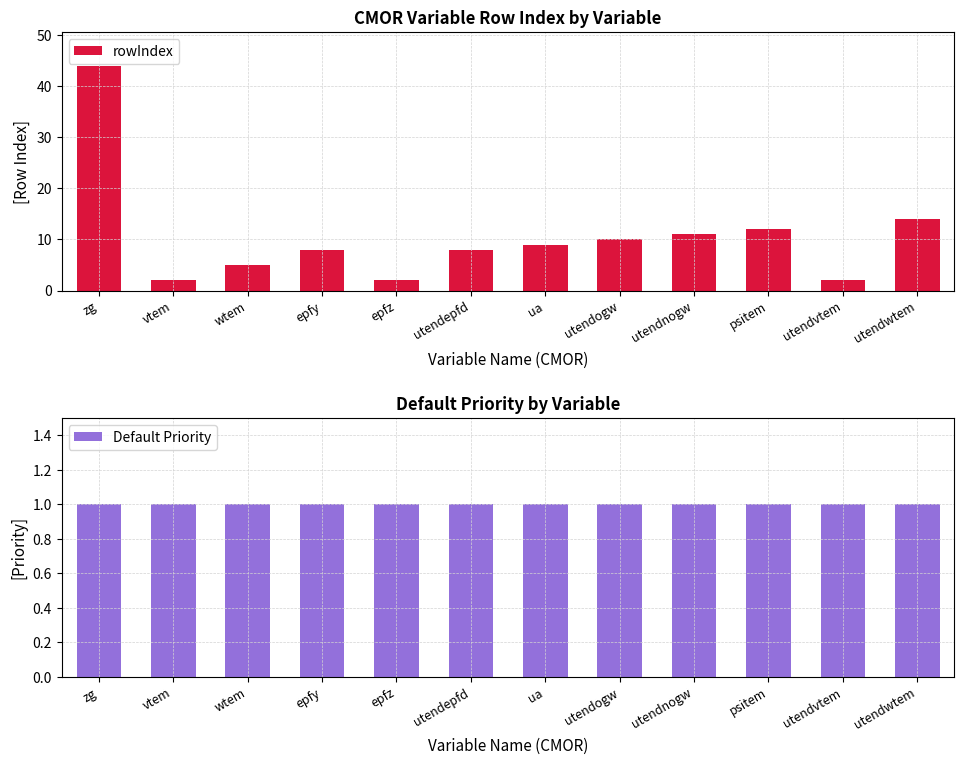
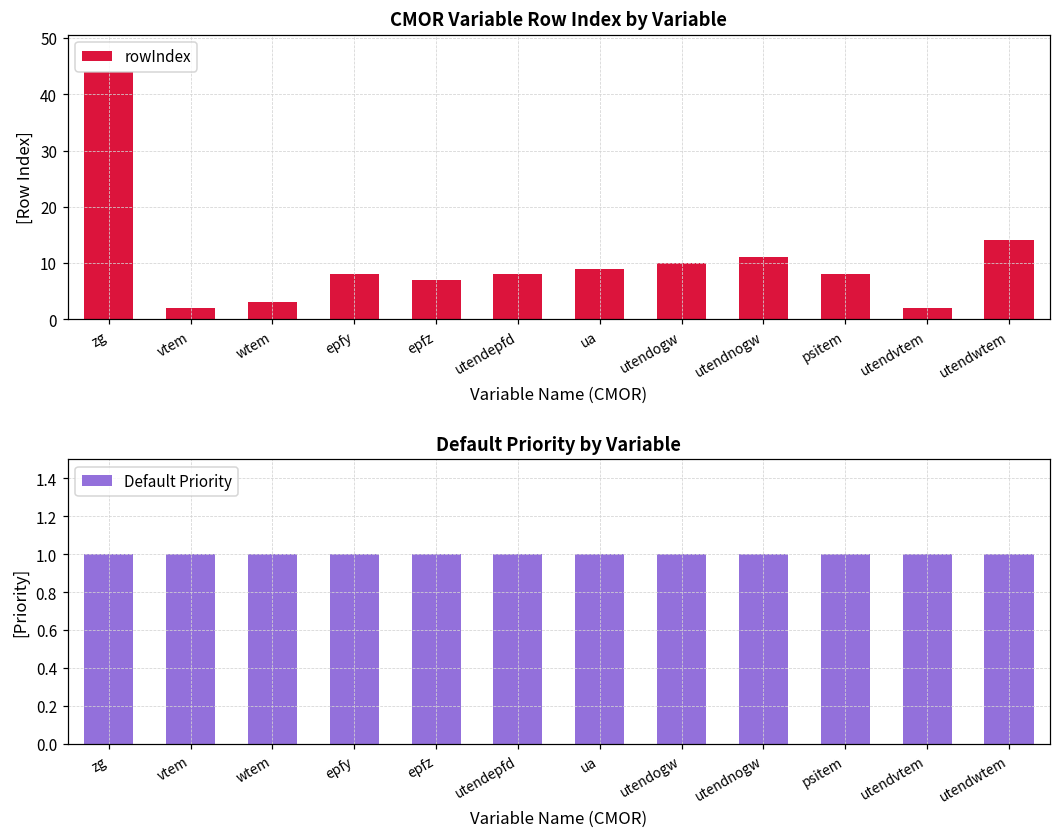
CMOR Variable Row Index by Variable, wtem: 5 -> 3
CMOR Variable Row Index by Variable, epfz: 2 -> 7
CMOR Variable Row Index by Variable, psitem: 12 -> 8
